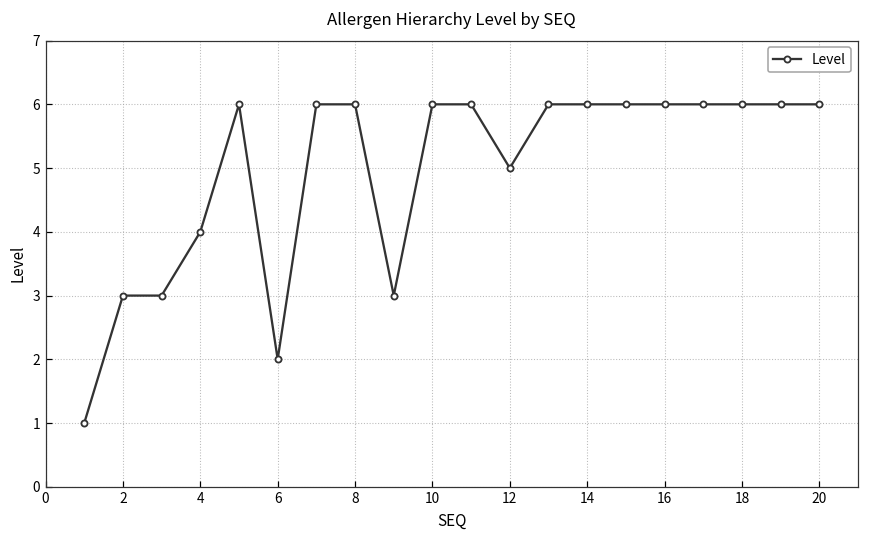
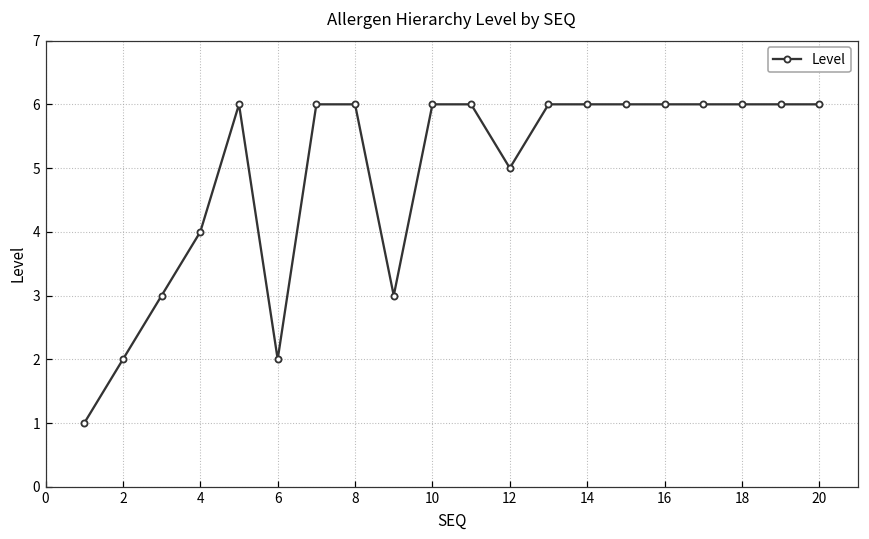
2: 3 -> 2
